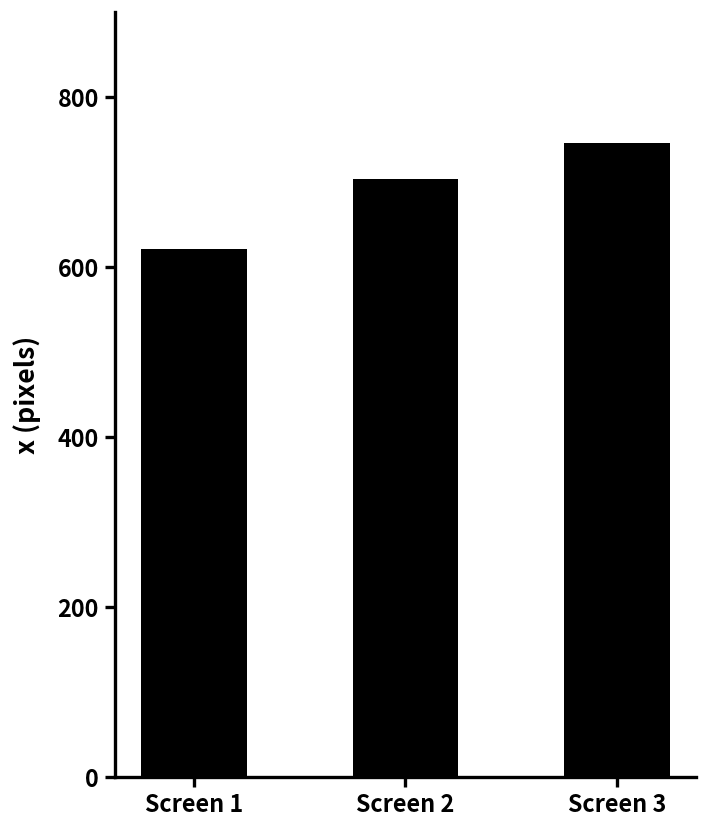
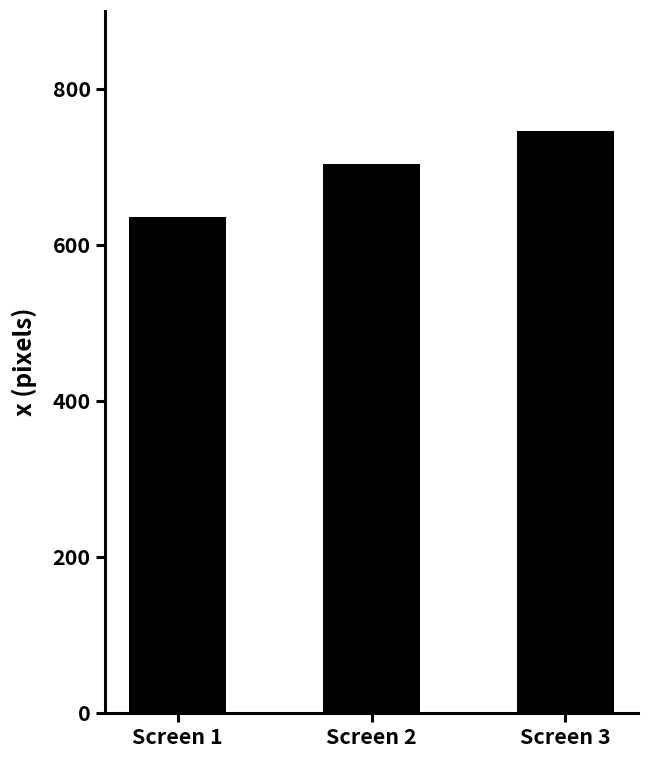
Screen 1: 620 -> 640
